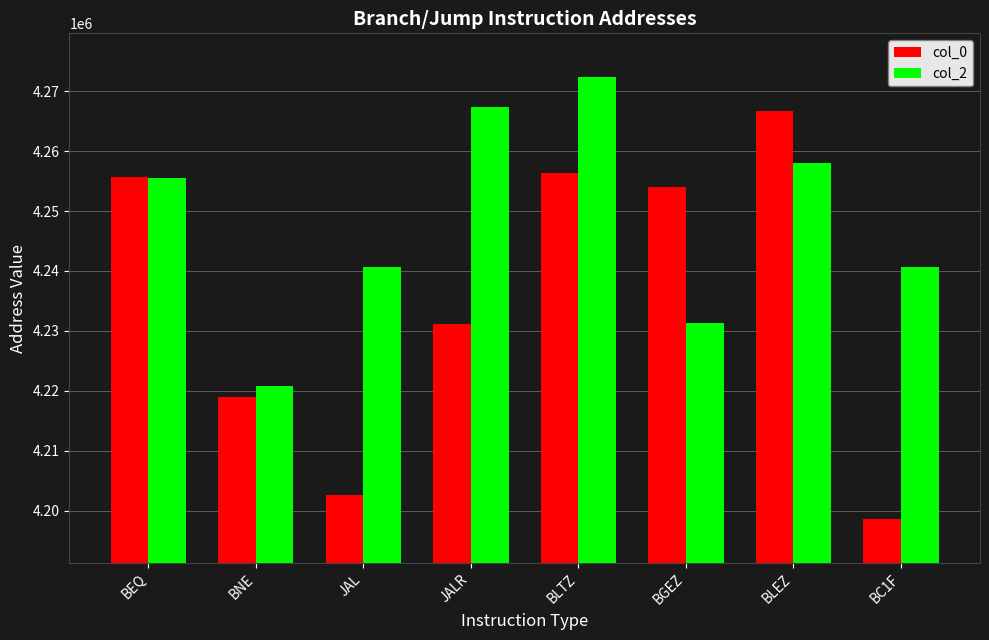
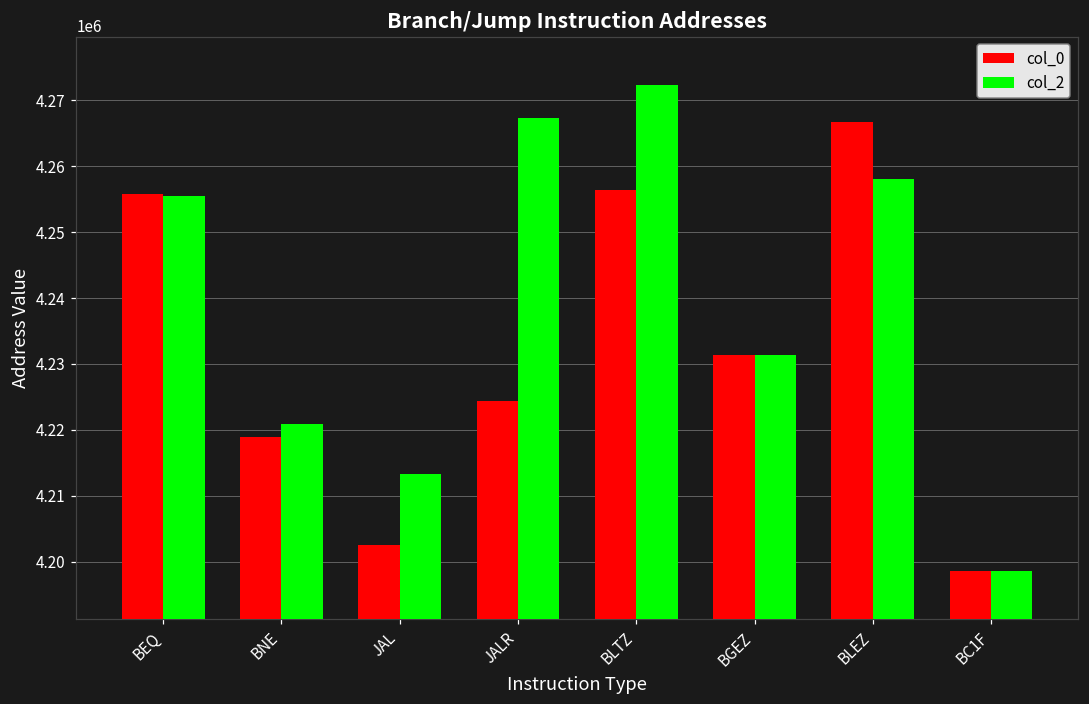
col_2, JAL: 4241000 -> 4213000
col_0, JALR: 4231000 -> 4224000
col_0, BGEZ: 4254000 -> 4231000
col_2, BC1F: 4241000 -> 4199000
